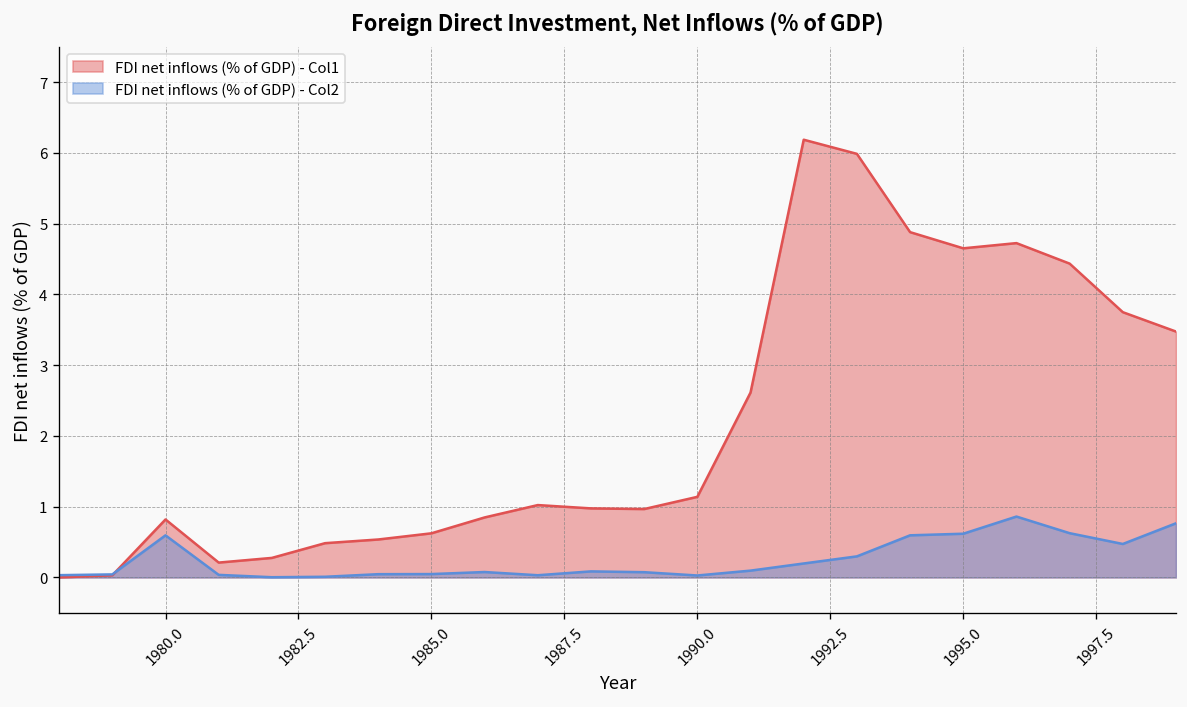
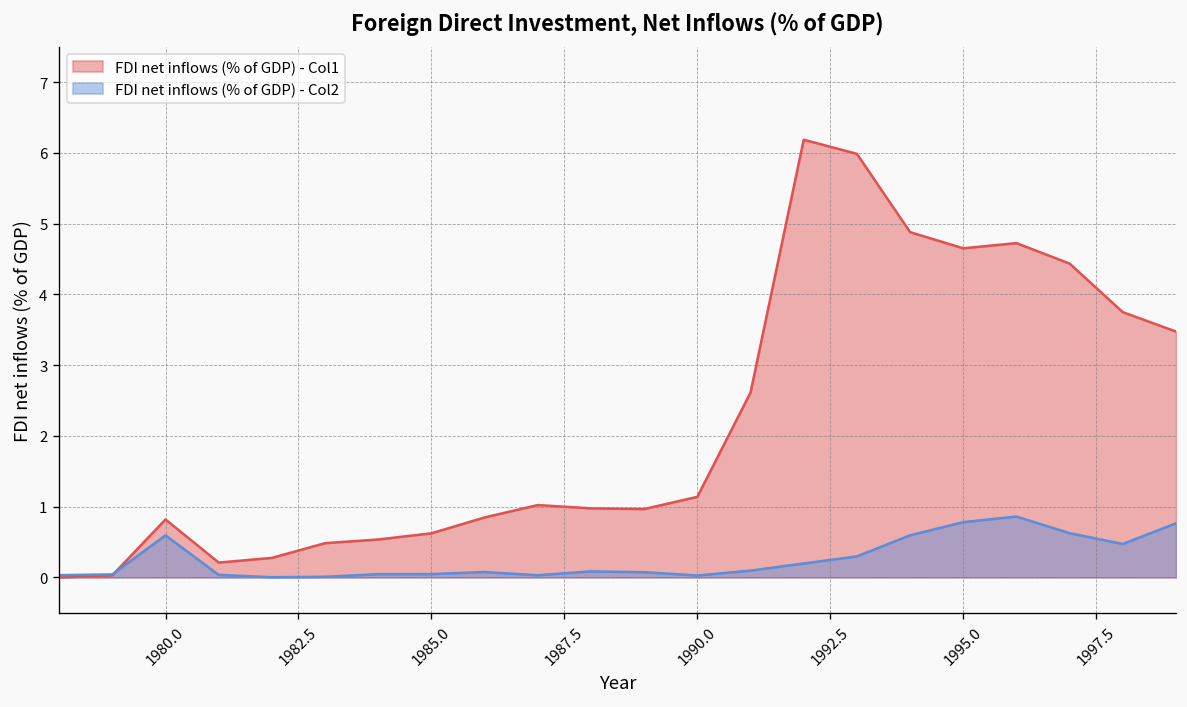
FDI net inflows (% of GDP) - Col2, 1995.0: 0.6 -> 0.8
